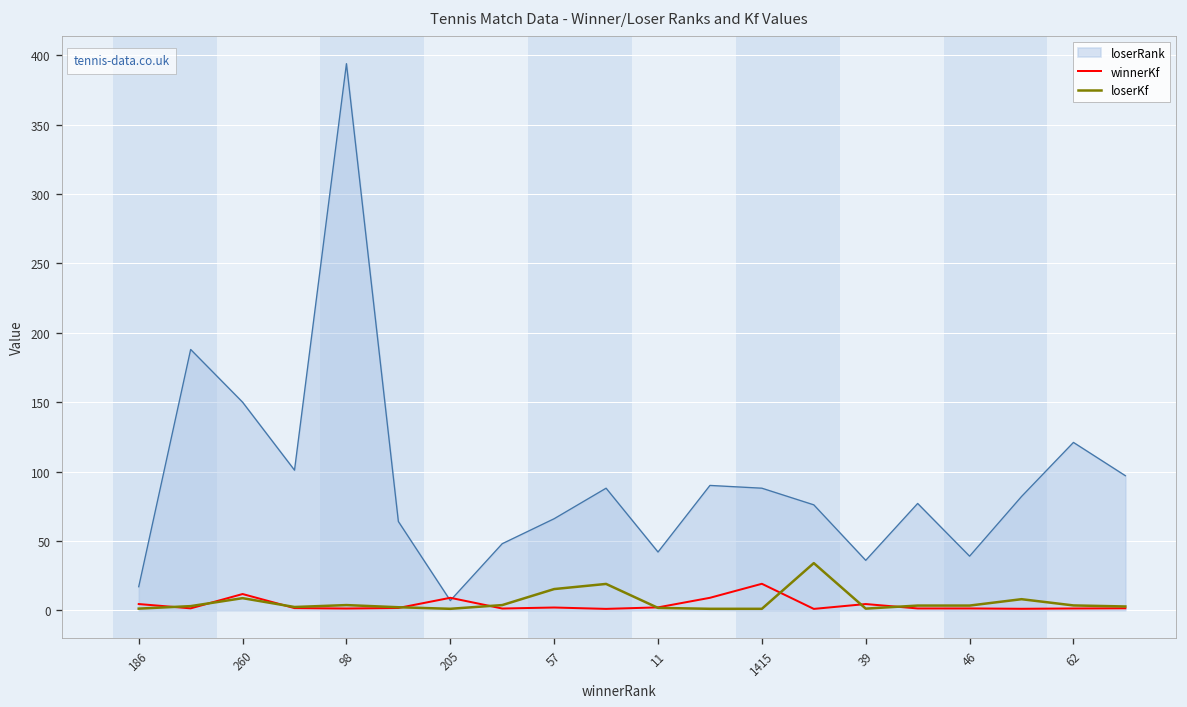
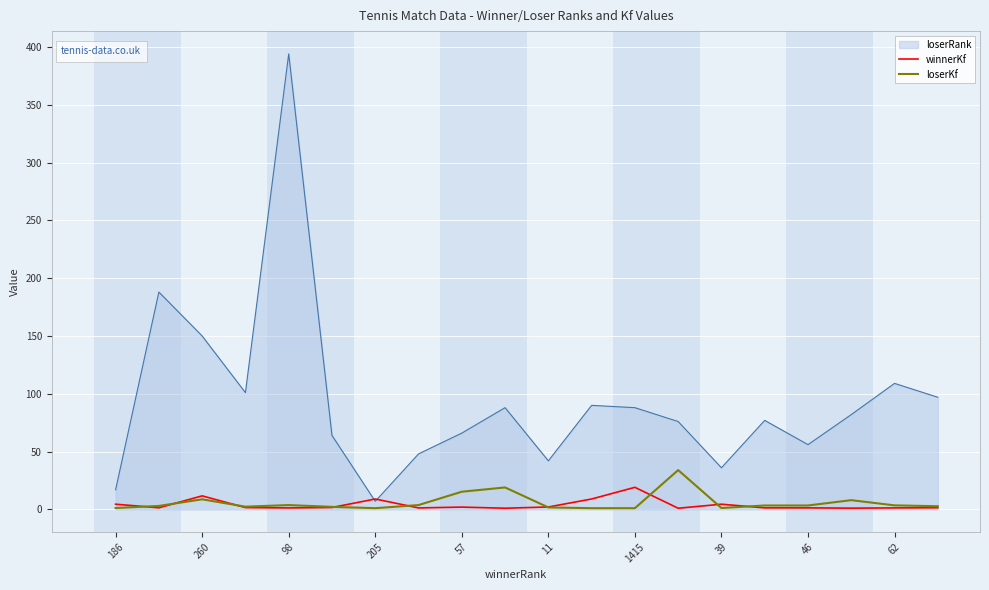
loserRank, 46: 39 -> 56
loserRank, 62: 121 -> 109
